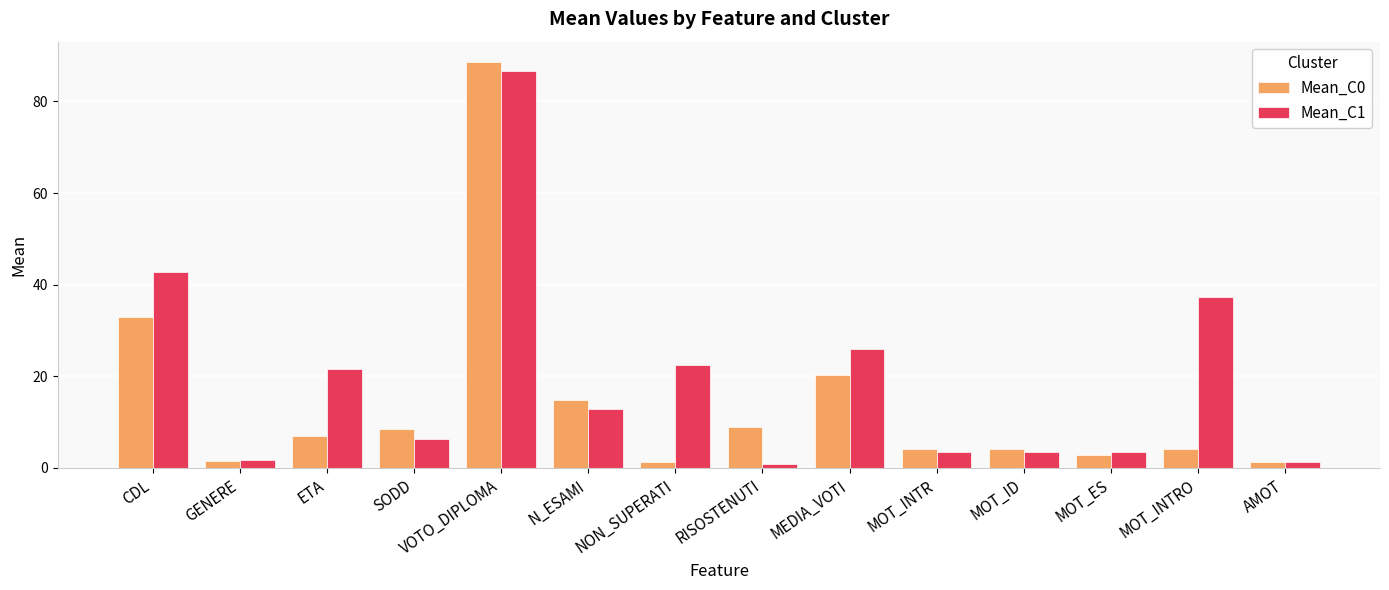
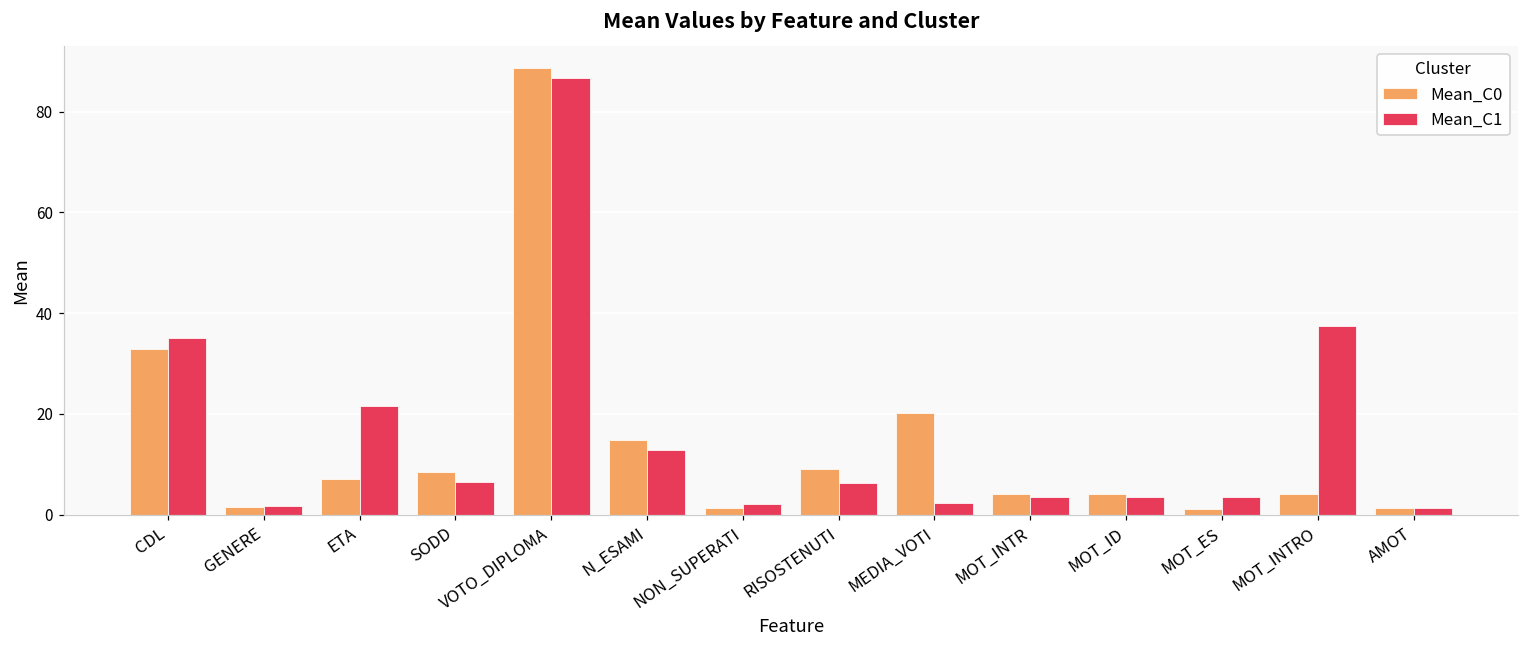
Mean_C1, CDL: 43 -> 35
Mean_C1, NON_SUPERATI: 23 -> 2
Mean_C1, RISOSTENUTI: 1 -> 6
Mean_C1, MEDIA_VOTI: 26 -> 2
Mean_C0, MOT_ES: 3 -> 1
